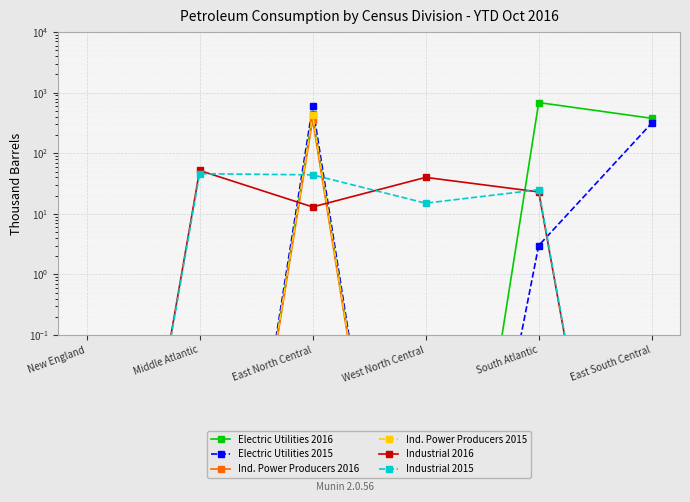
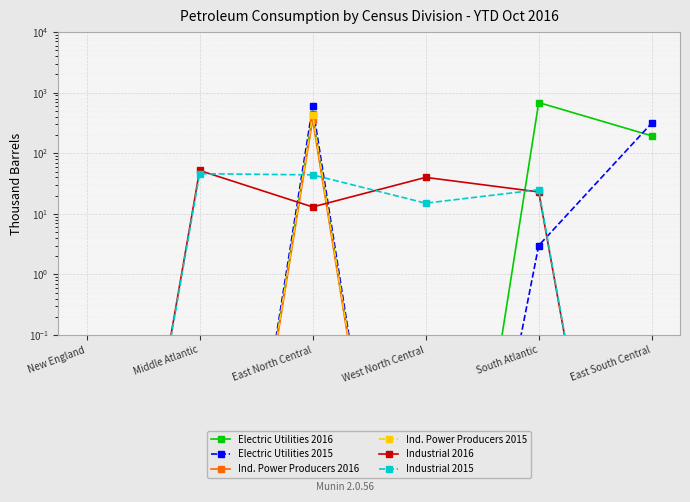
Electric Utilities 2016, East South Central: 400 -> 190
